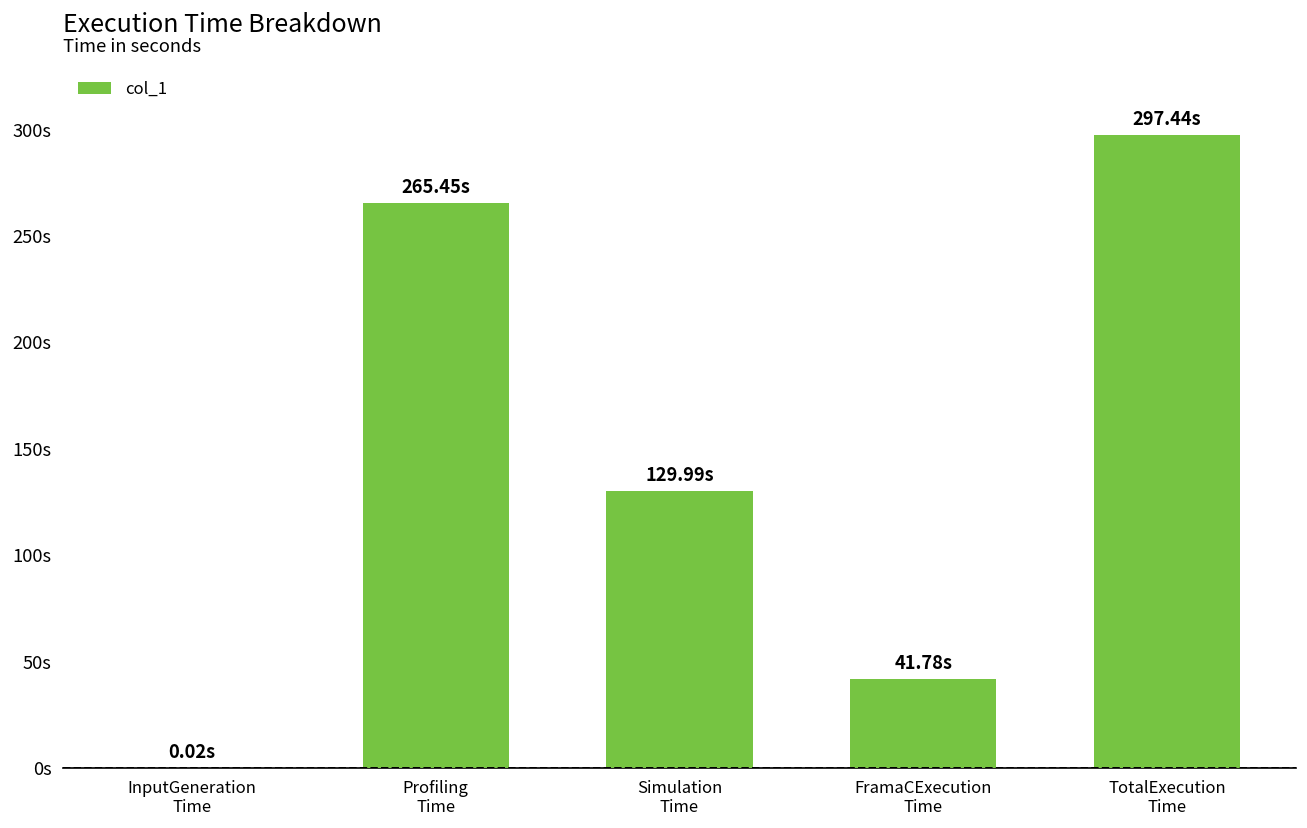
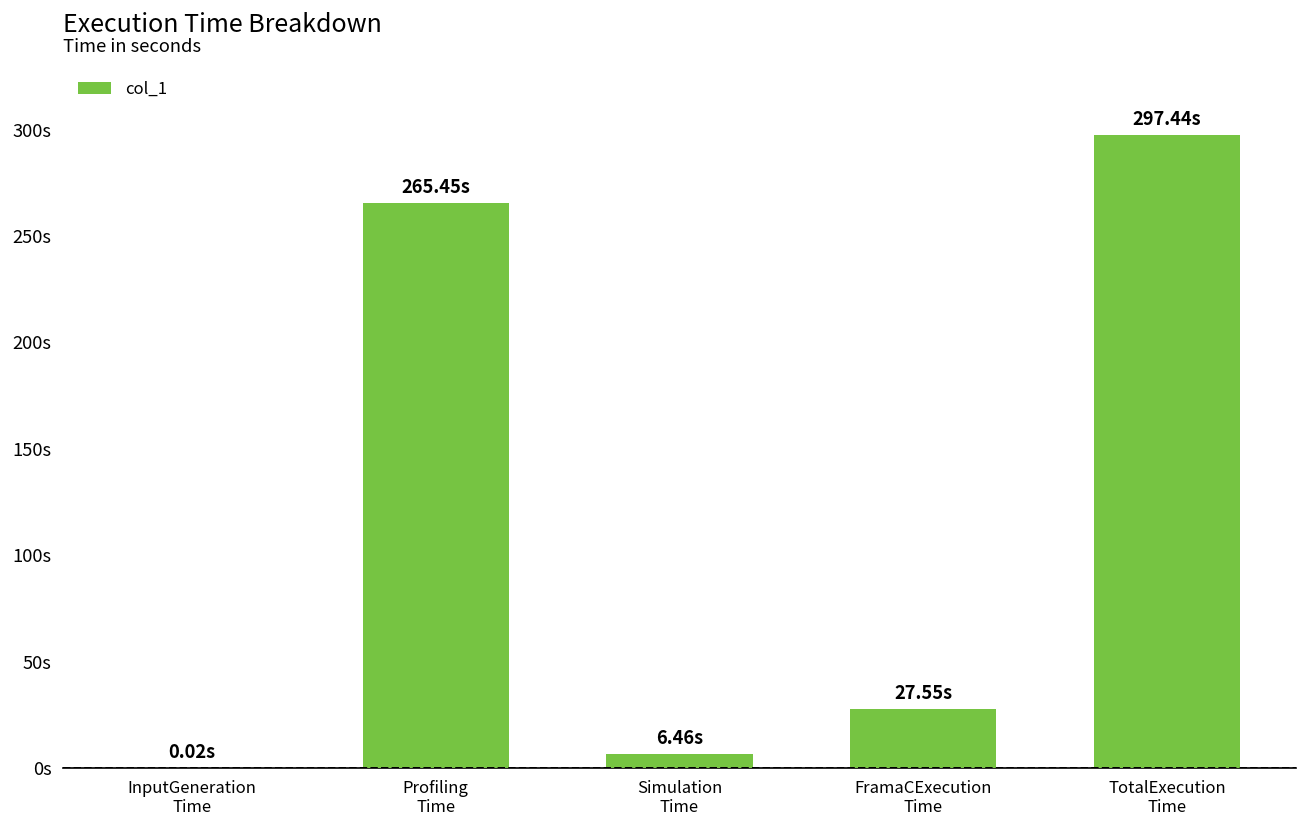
Simulation Time: 129.99s -> 6.46s
FramaCExecution Time: 41.78s -> 27.55s
